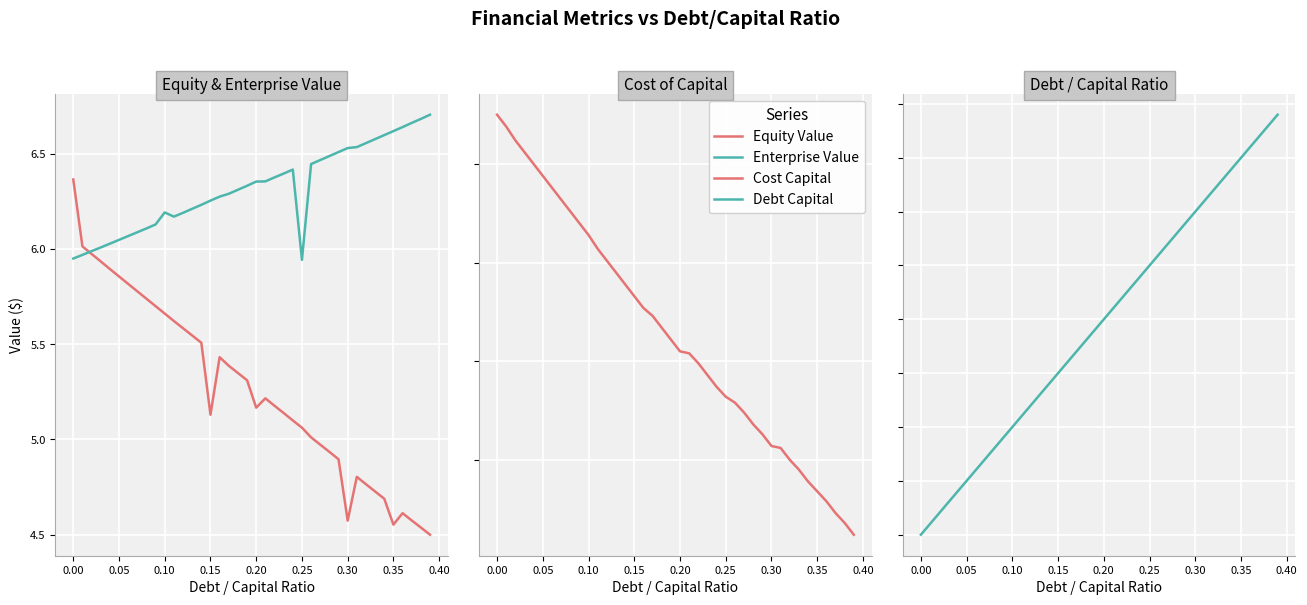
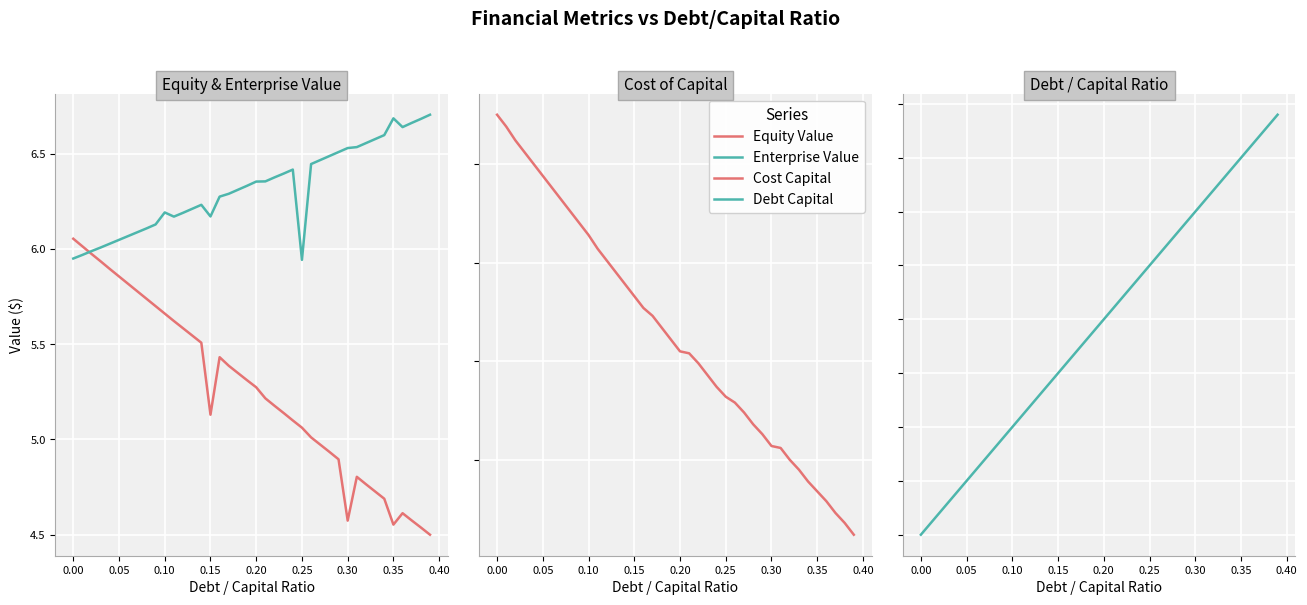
Equity & Enterprise Value, Equity Value, 0.00: 6.37 -> 6.05
Equity & Enterprise Value, Enterprise Value, 0.15: 6.25 -> 6.17
Equity & Enterprise Value, Equity Value, 0.20: 5.17 -> 5.27
Equity & Enterprise Value, Enterprise Value, 0.35: 6.62 -> 6.69
